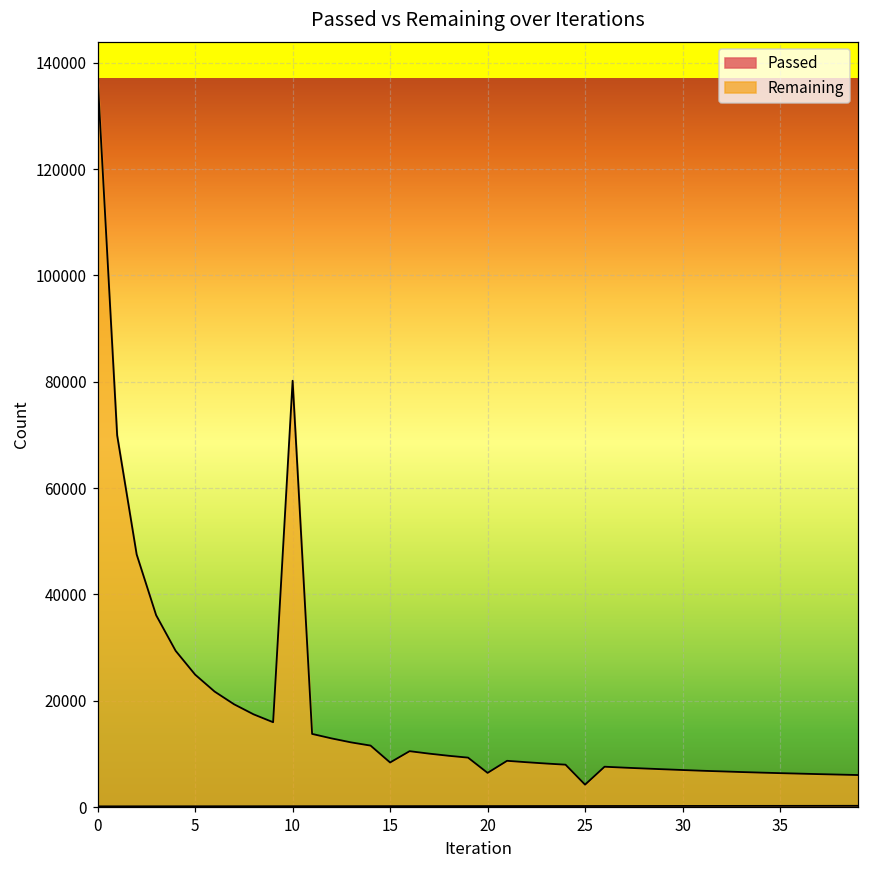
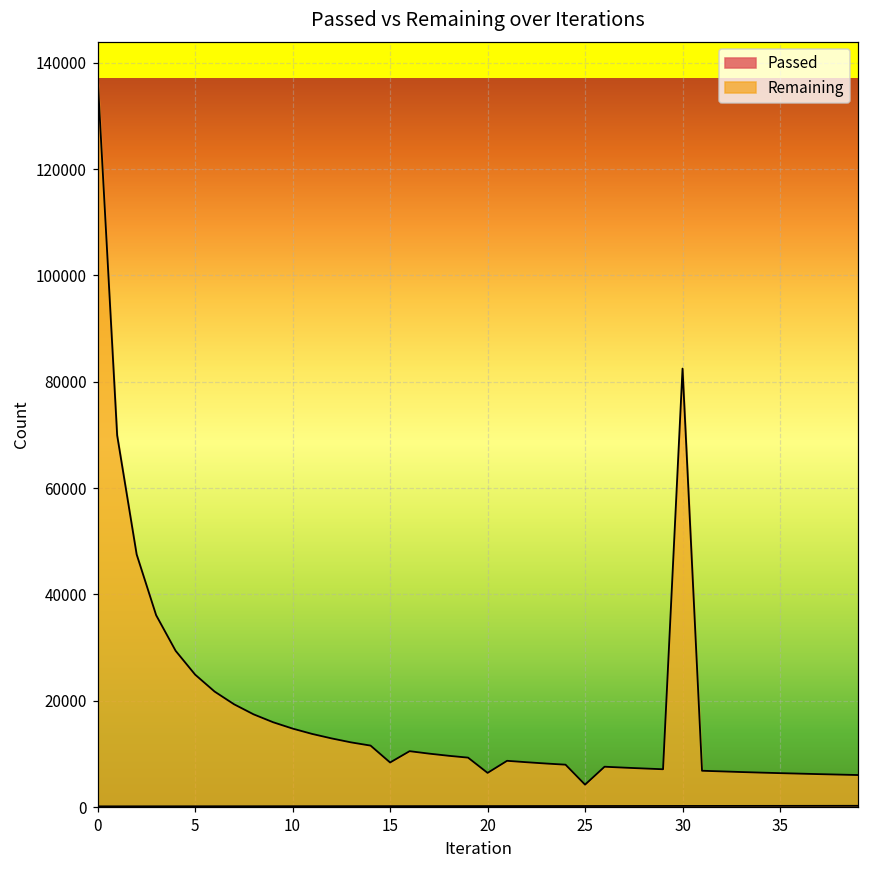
Remaining, 10: 80000 -> 15000
Remaining, 30: 7000 -> 82000
